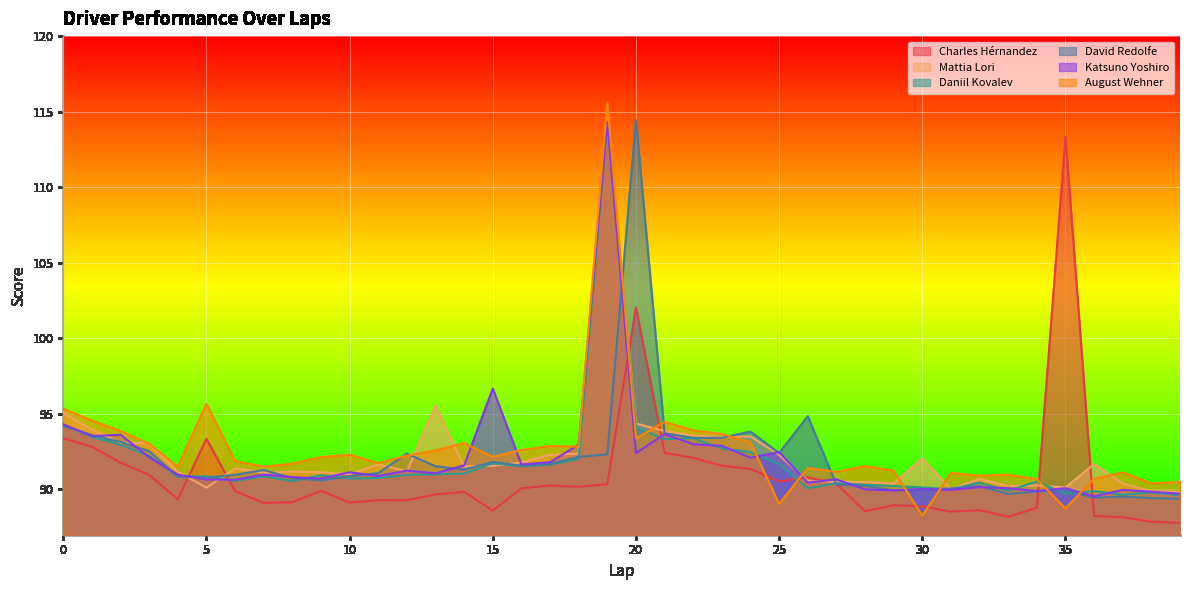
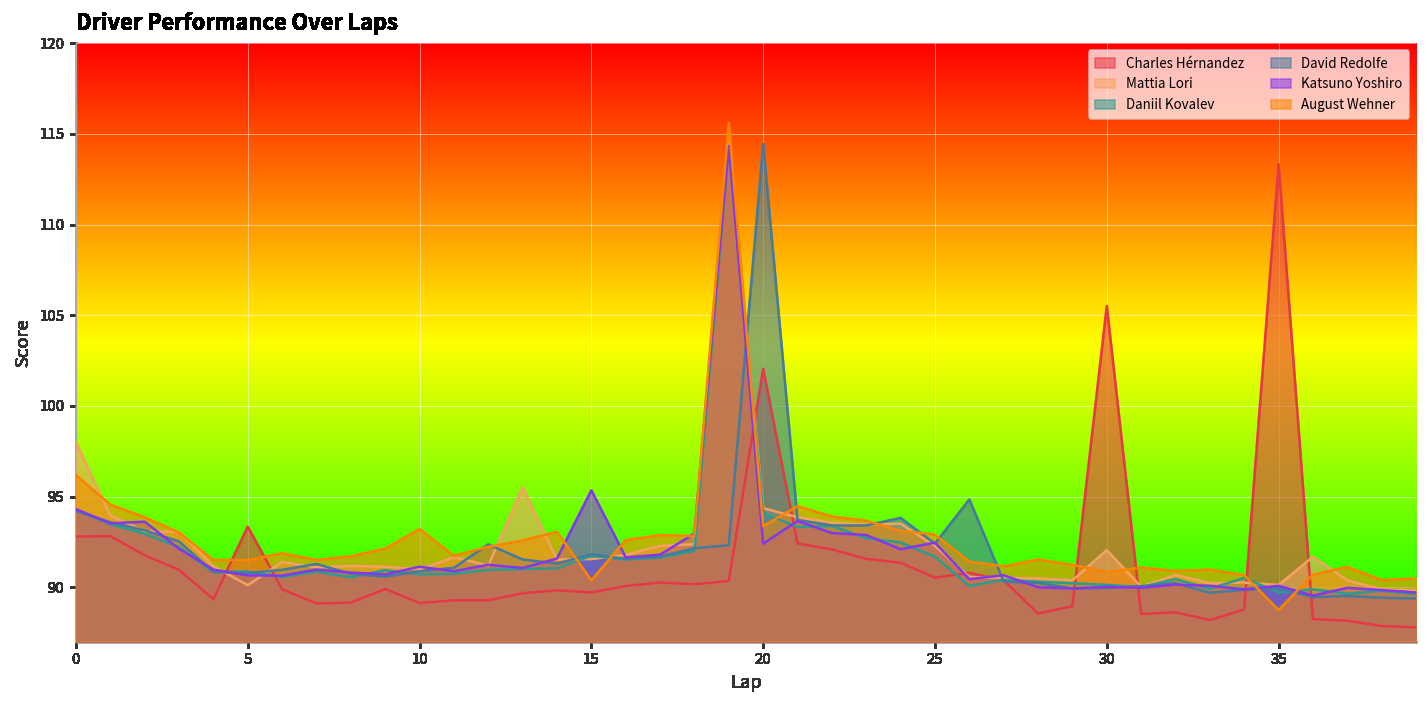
Charles Hérnandez, 0: 93.4 -> 92.8
Mattia Lori, 0: 95.1 -> 98.0
August Wehner, 0: 95.3 -> 96.2
August Wehner, 5: 95.7 -> 91.5
August Wehner, 10: 92.3 -> 93.2
Charles Hérnandez, 15: 88.6 -> 89.7
Katsuno Yoshiro, 15: 96.7 -> 95.4
August Wehner, 15: 92.2 -> 90.4
August Wehner, 25: 89.0 -> 92.9
Charles Hérnandez, 30: 88.9 -> 105.5
August Wehner, 30: 88.3 -> 90.8
